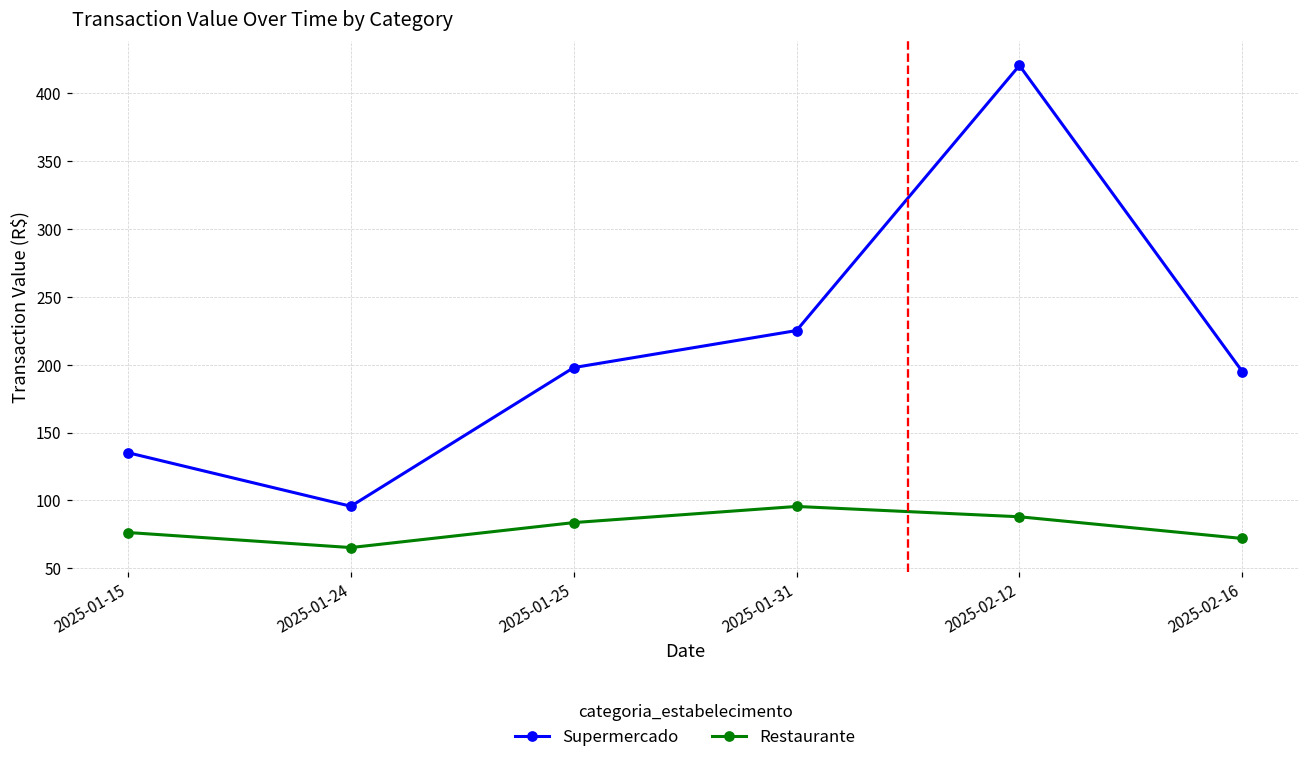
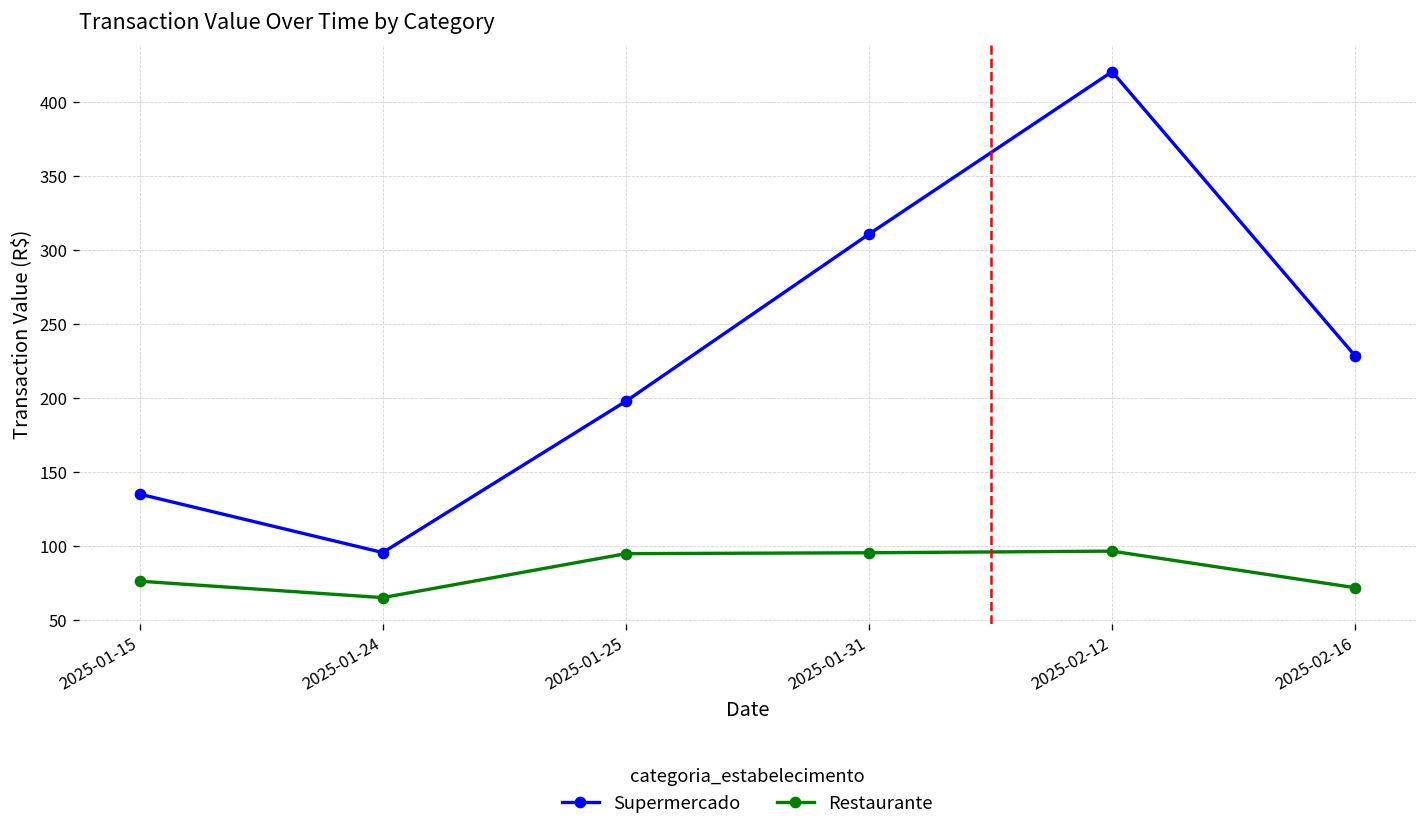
Restaurante, 2025-01-25: 84 -> 95
Supermercado, 2025-01-31: 225 -> 311
Restaurante, 2025-02-12: 88 -> 97
Supermercado, 2025-02-16: 195 -> 229
